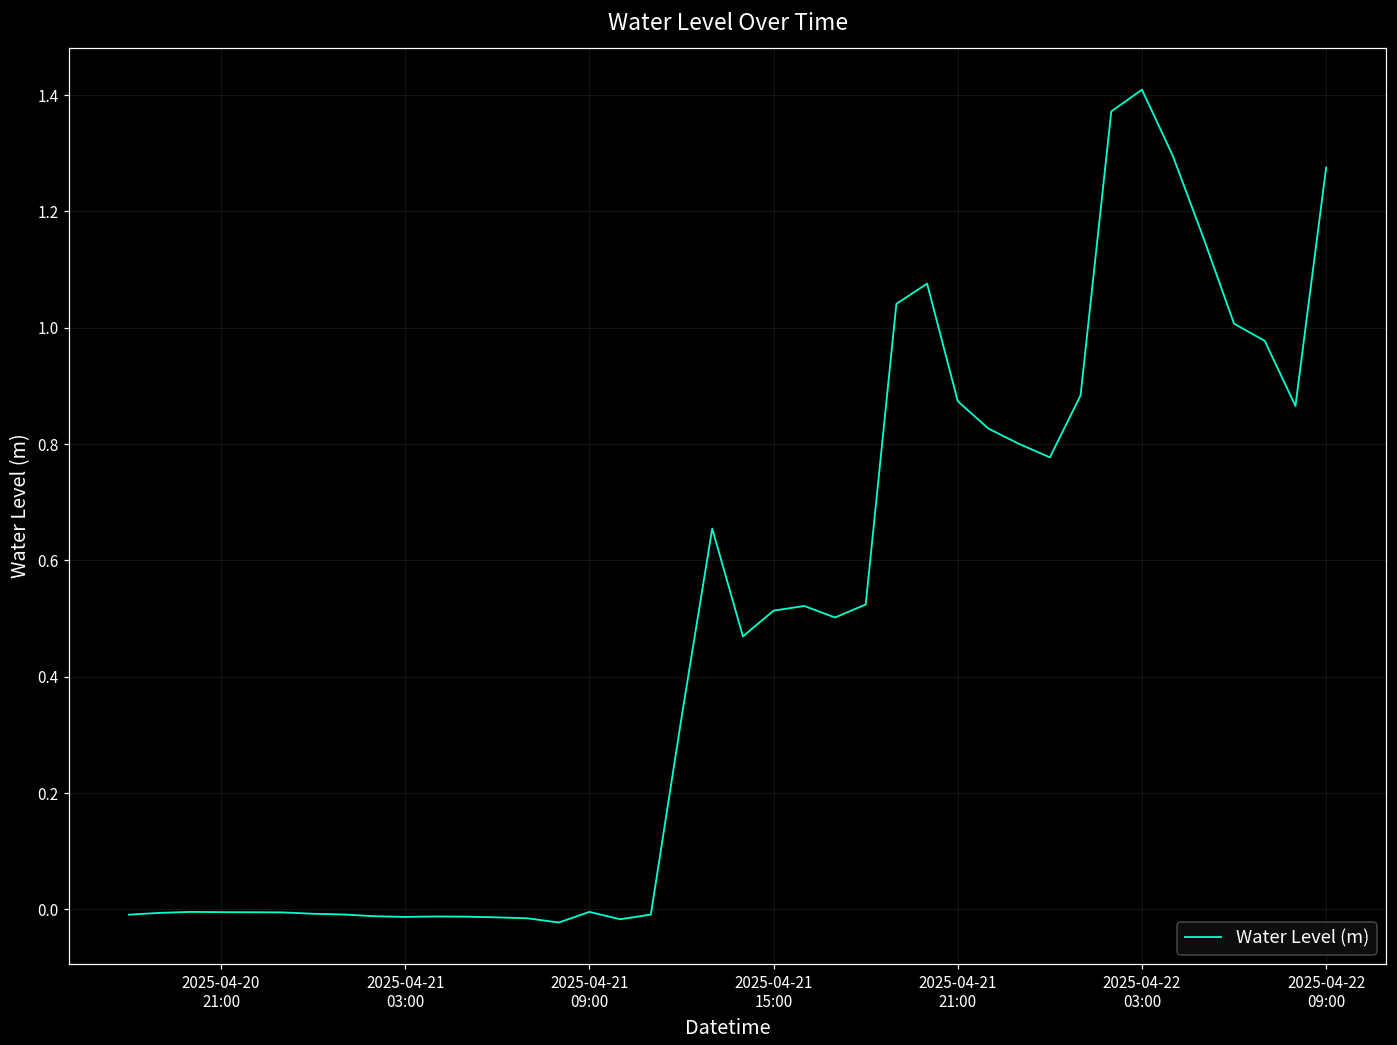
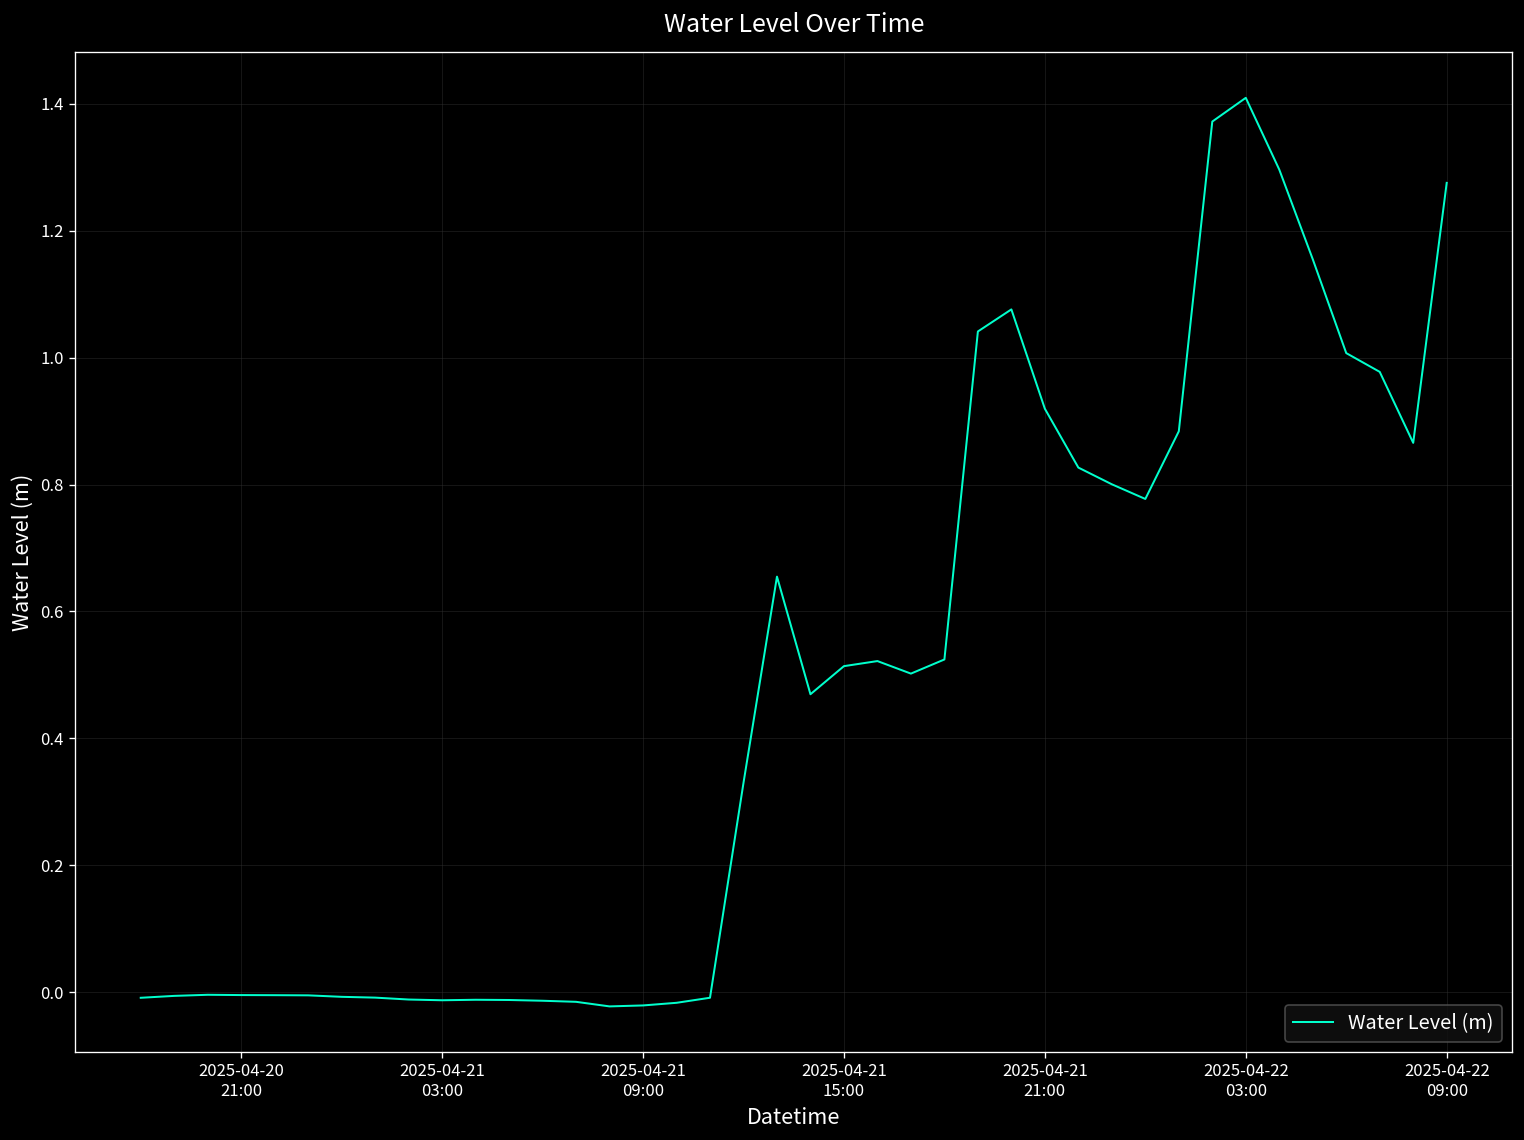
2025-04-21 09:00: 0.00 -> -0.02
2025-04-21 21:00: 0.87 -> 0.92
